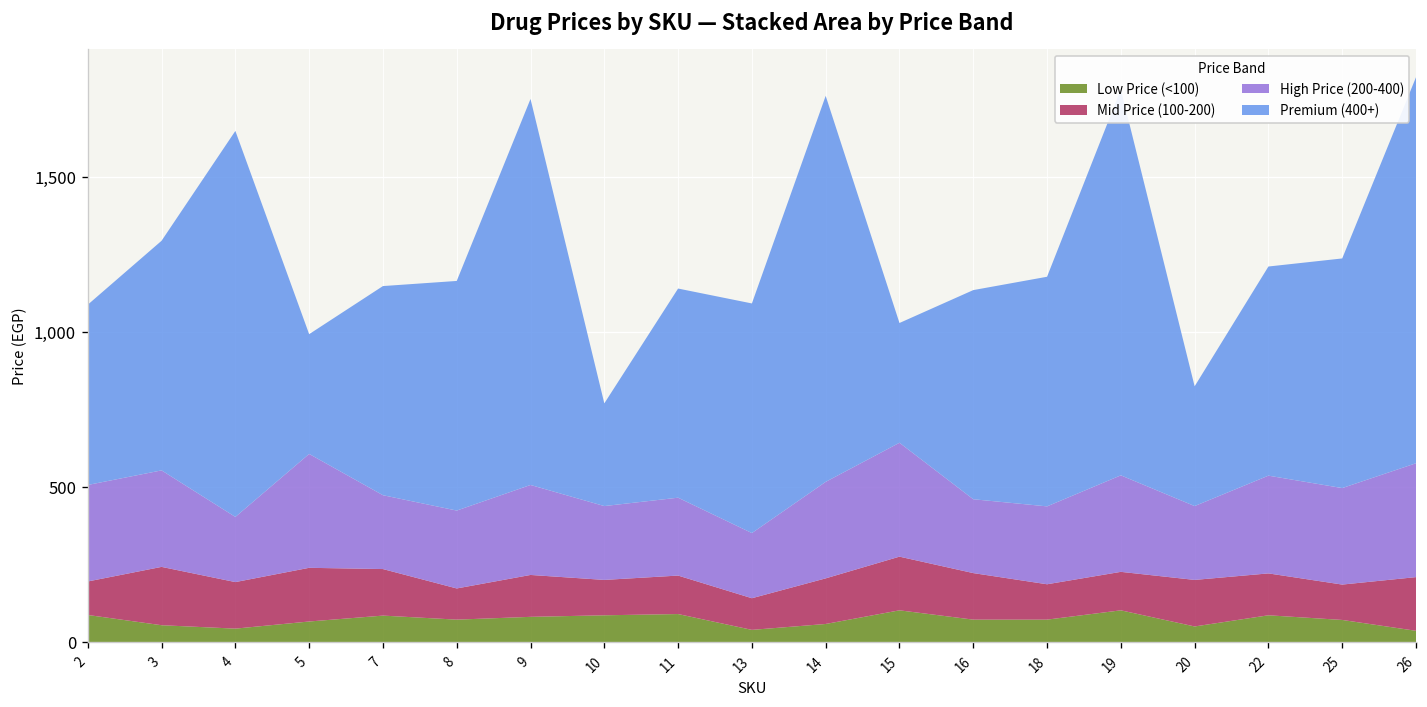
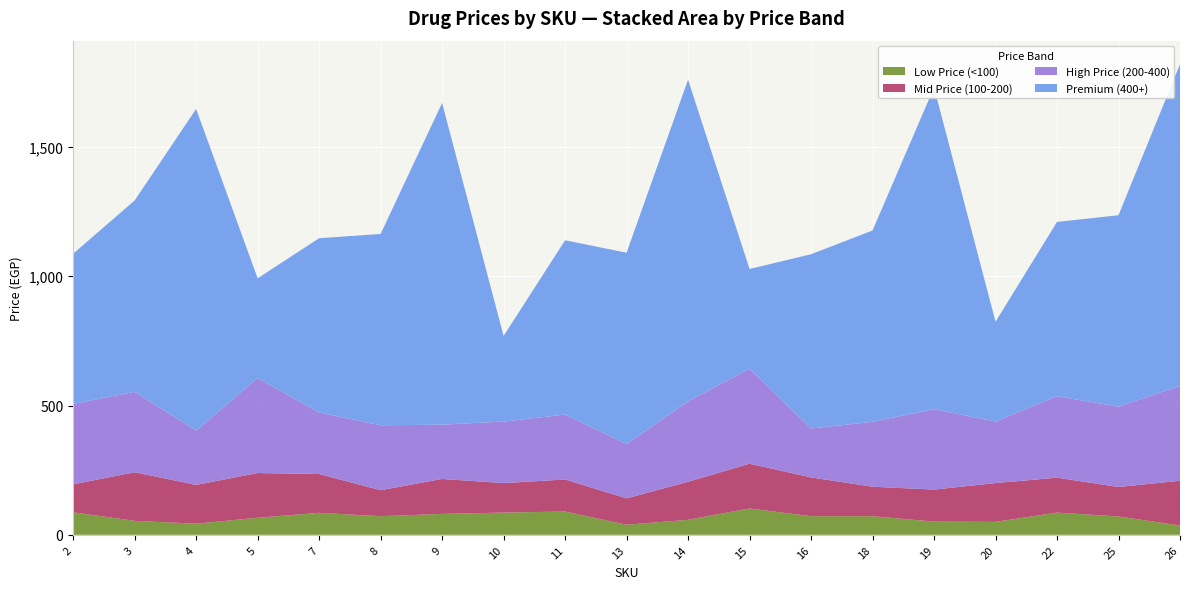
High Price (200-400), 9: 290 -> 210
High Price (200-400), 16: 240 -> 190
Low Price (<100), 19: 100 -> 50
